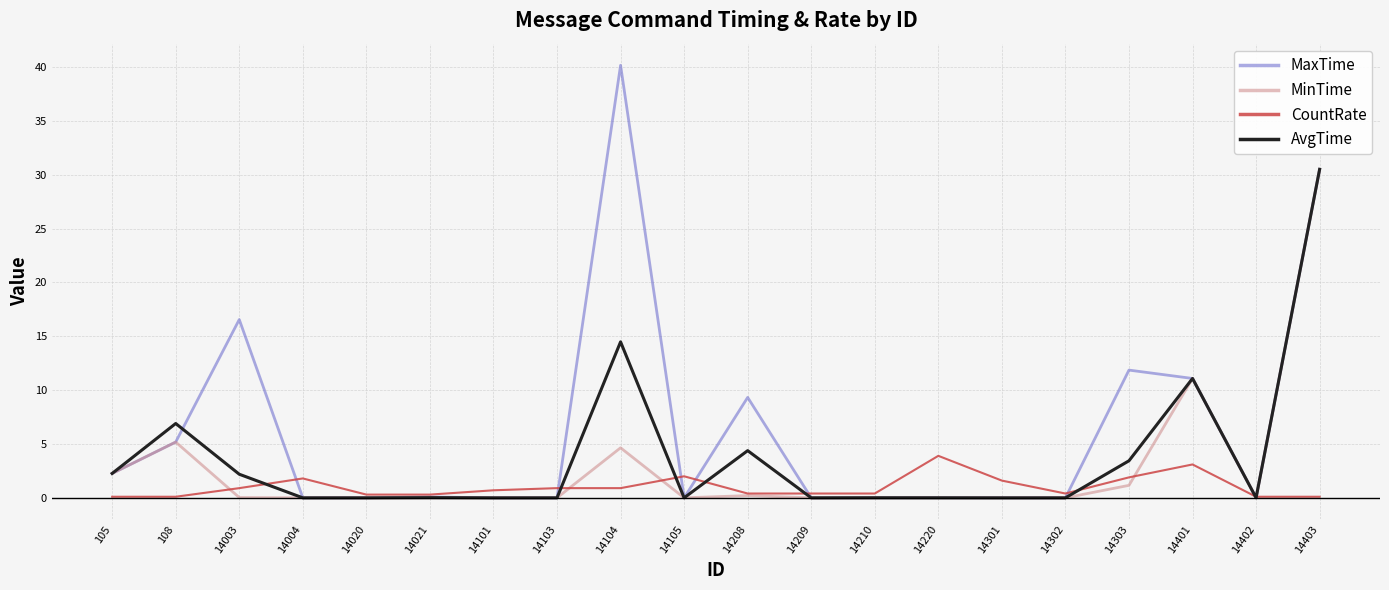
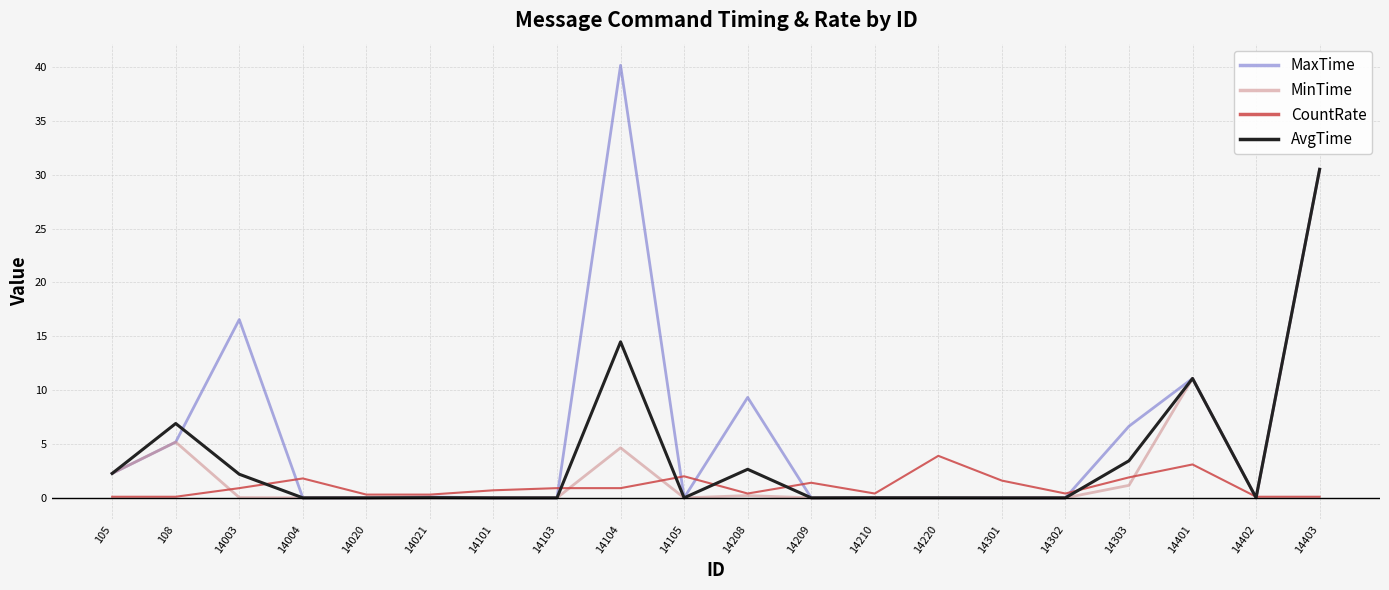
AvgTime, 14208: 4.4 -> 2.7
CountRate, 14209: 0.4 -> 1.4
MaxTime, 14303: 11.9 -> 6.6
